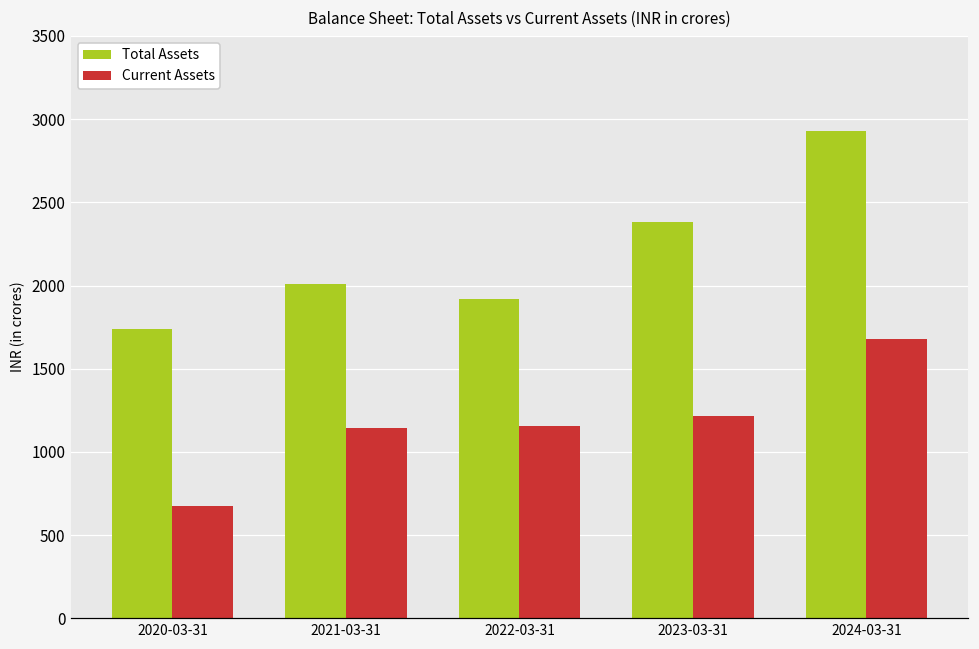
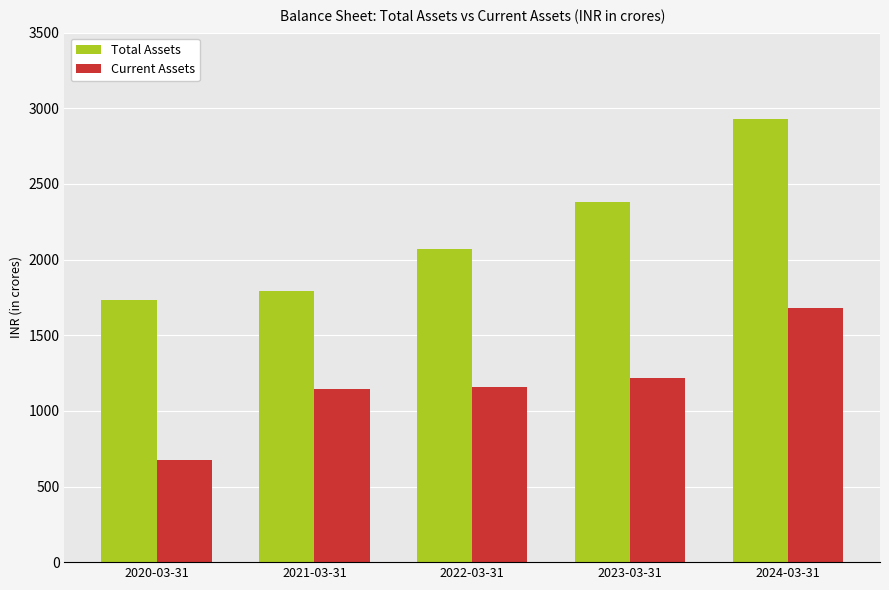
Total Assets, 2021-03-31: 2010 -> 1790
Total Assets, 2022-03-31: 1920 -> 2070
